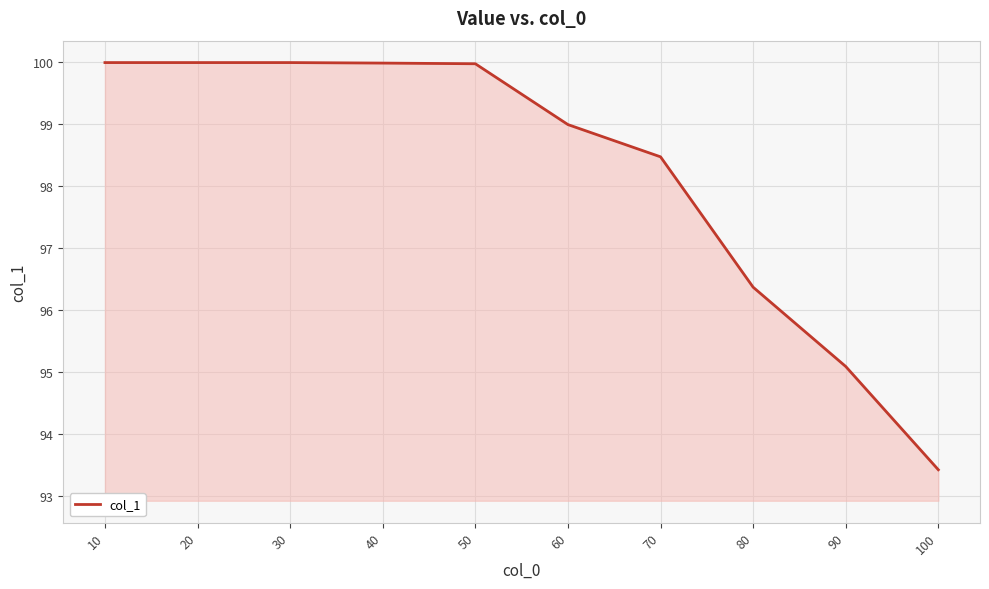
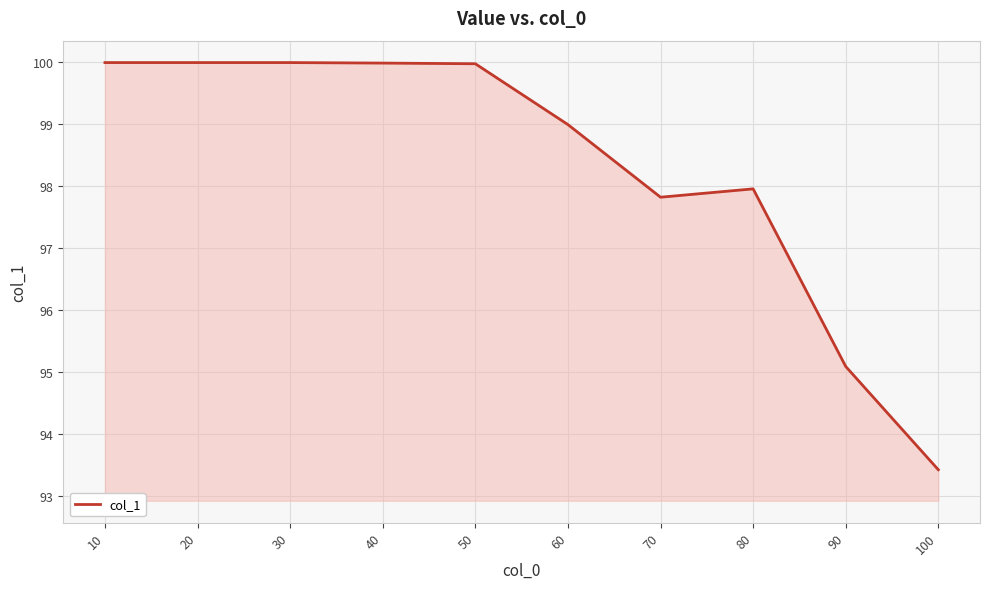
70: 98.5 -> 97.8
80: 96.4 -> 98.0
